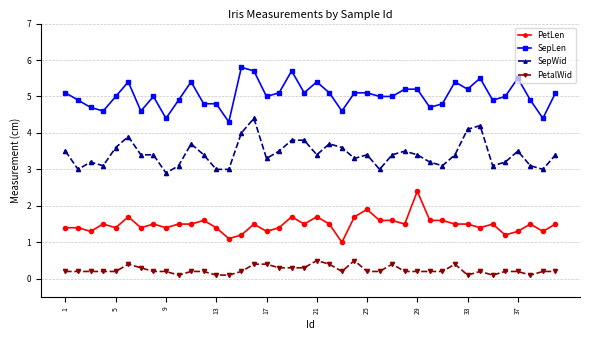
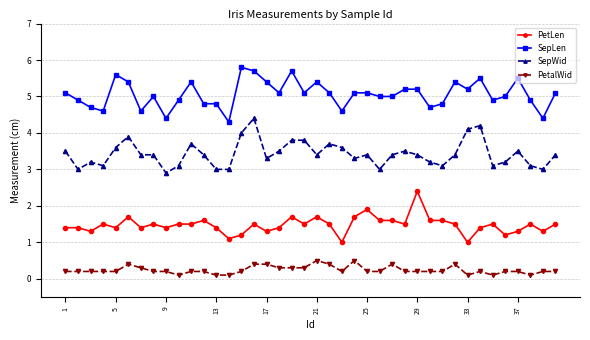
SepLen, 5: 5.0 -> 5.6
SepLen, 17: 5.0 -> 5.4
PetLen, 33: 1.5 -> 1.0
